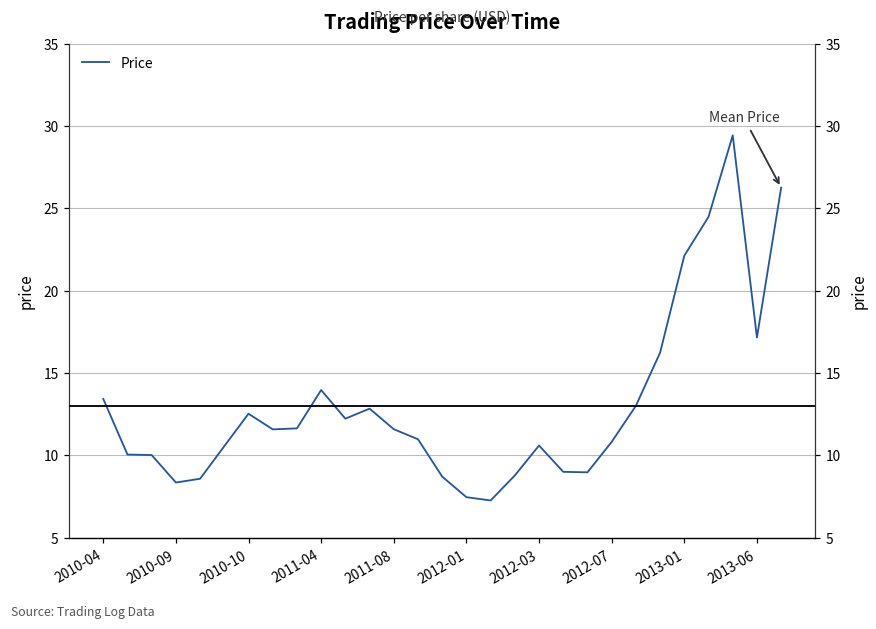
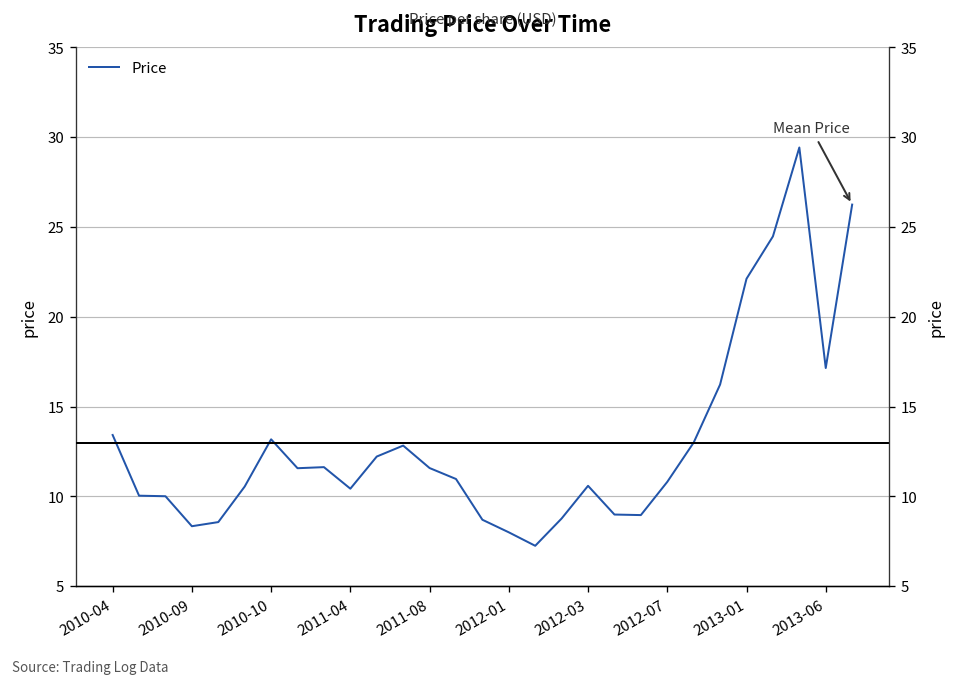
2010-10: 12.5 -> 13.2
2011-04: 14.0 -> 10.4
2012-01: 7.5 -> 8.0
